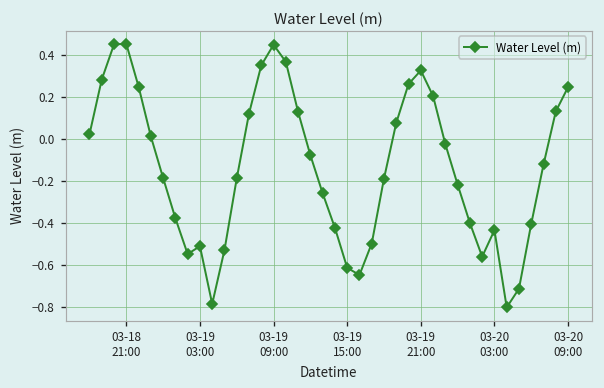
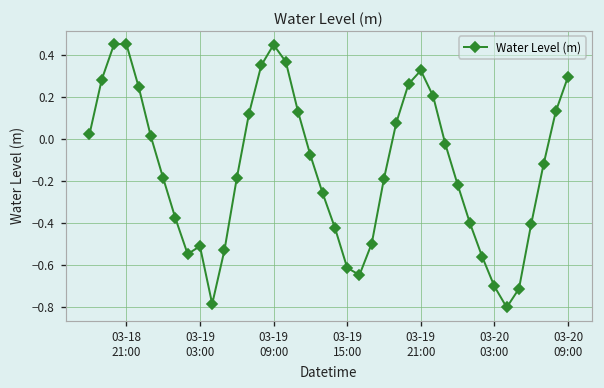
03-20 03:00: -0.44 -> -0.70
03-20 09:00: 0.25 -> 0.30
